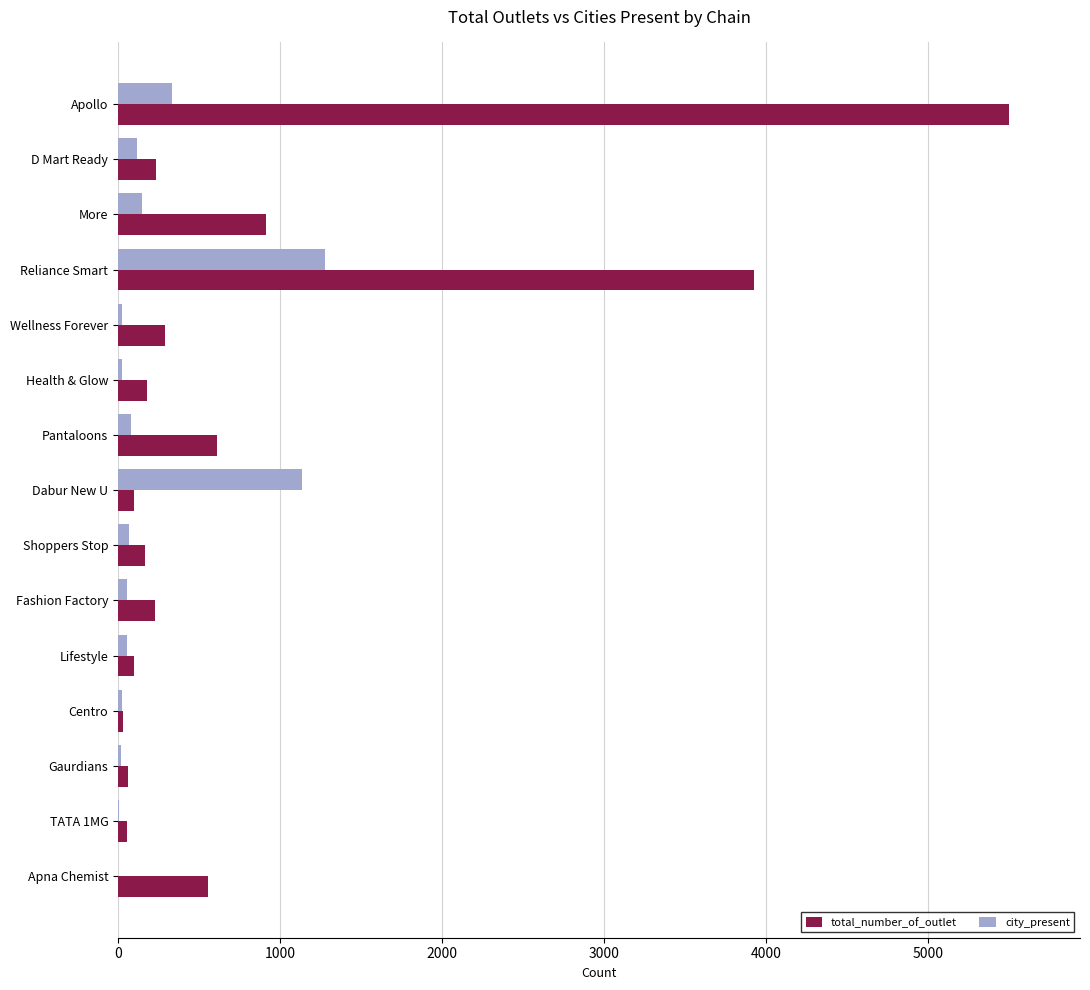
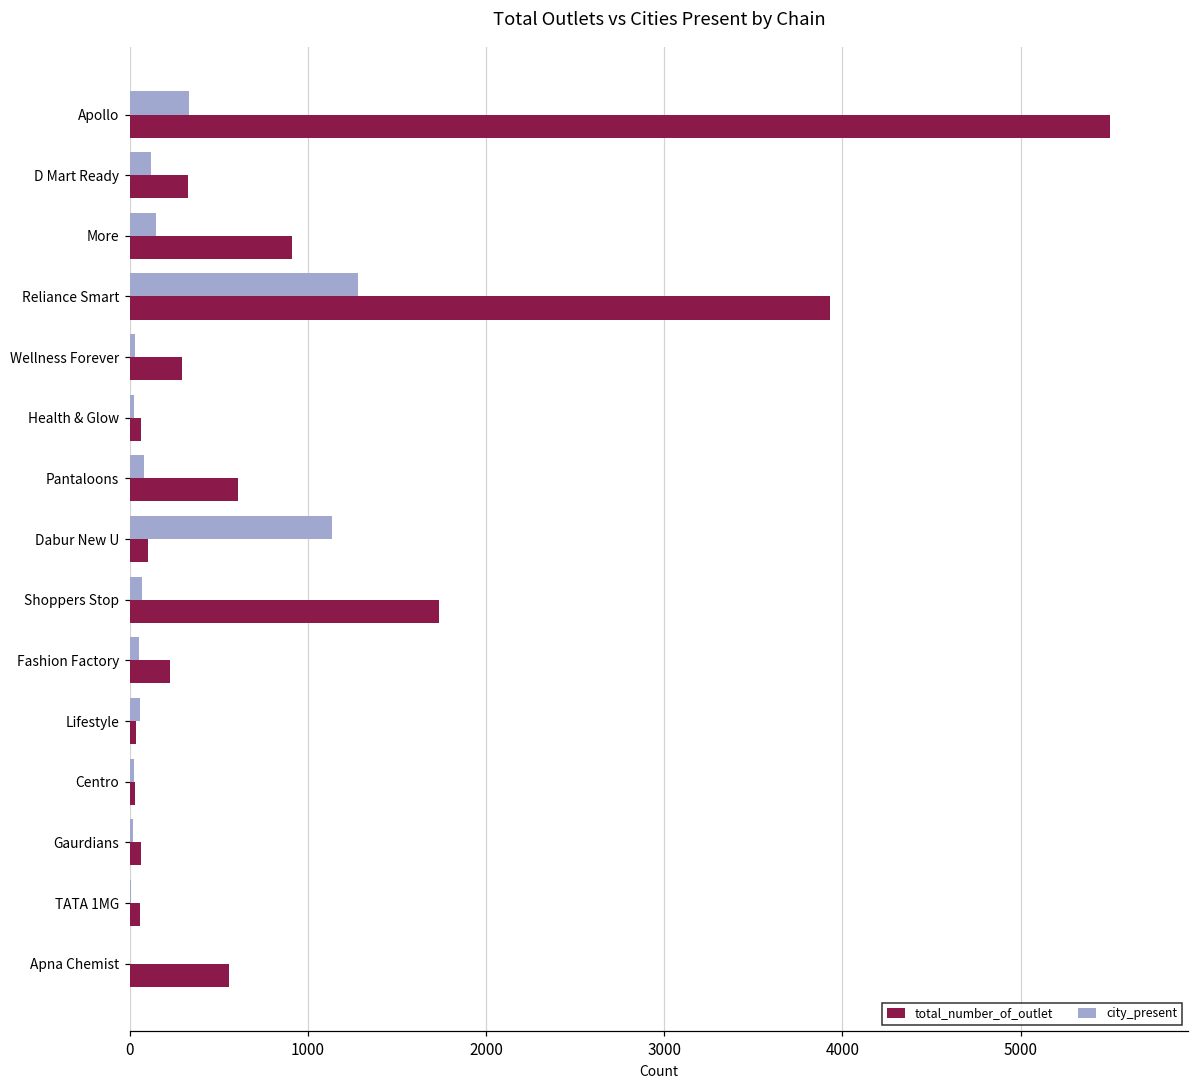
total_number_of_outlet, D Mart Ready: 230 -> 330
total_number_of_outlet, Health & Glow: 180 -> 70
total_number_of_outlet, Shoppers Stop: 170 -> 1740
total_number_of_outlet, Lifestyle: 100 -> 40
